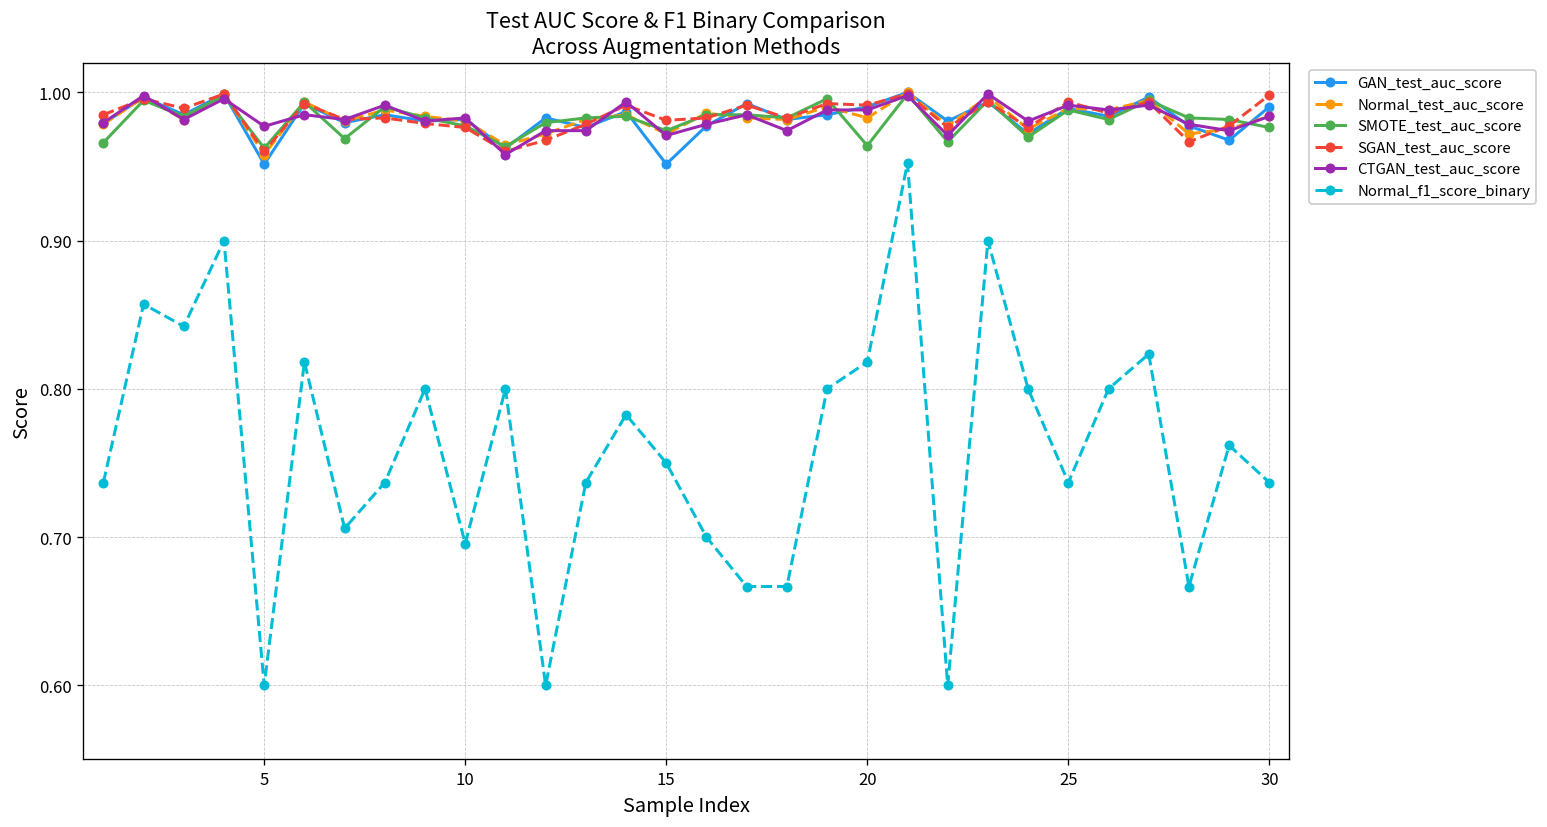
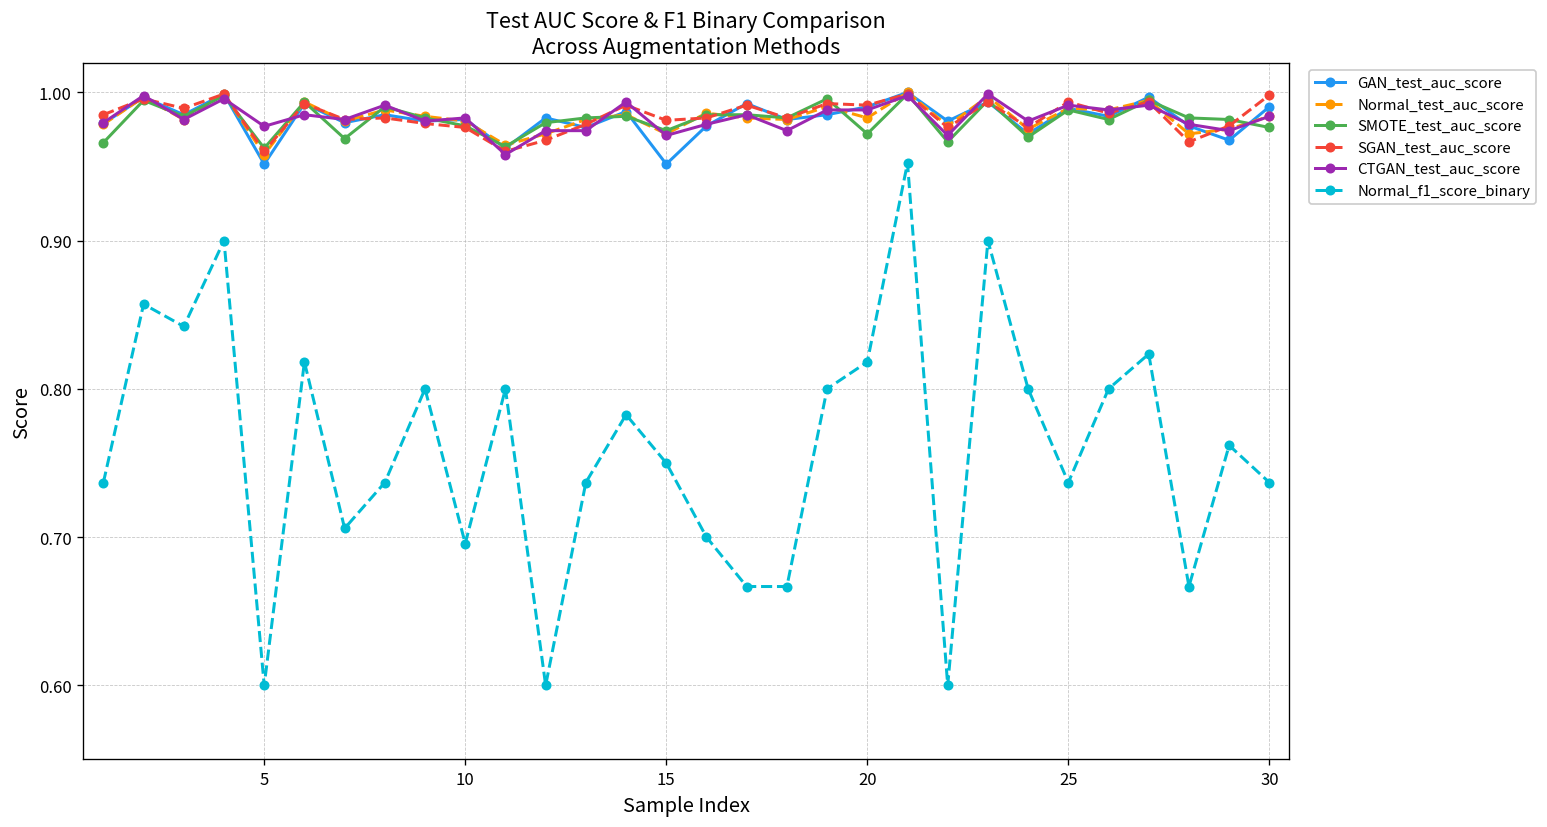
SMOTE_test_auc_score, 20: 0.964 -> 0.972
